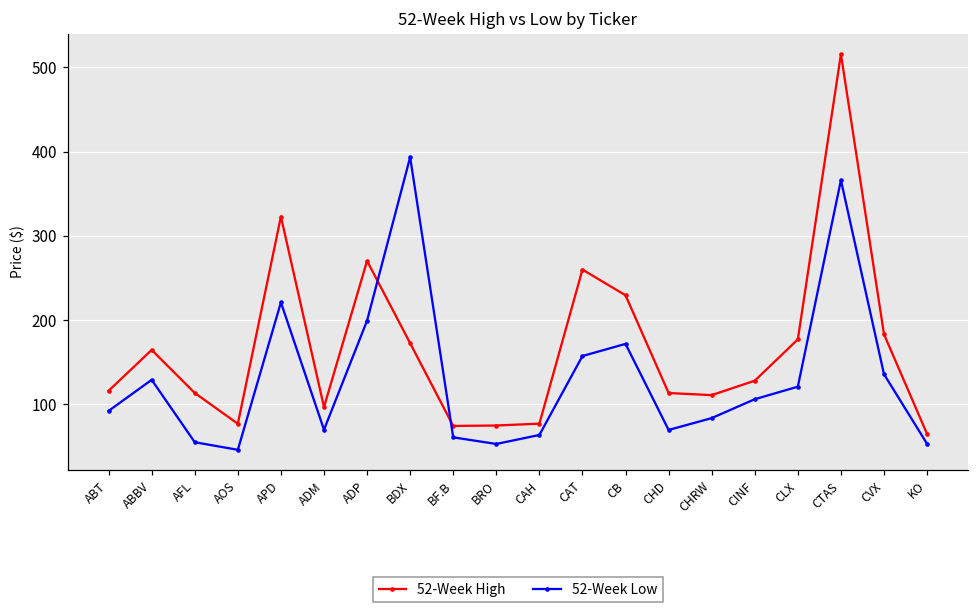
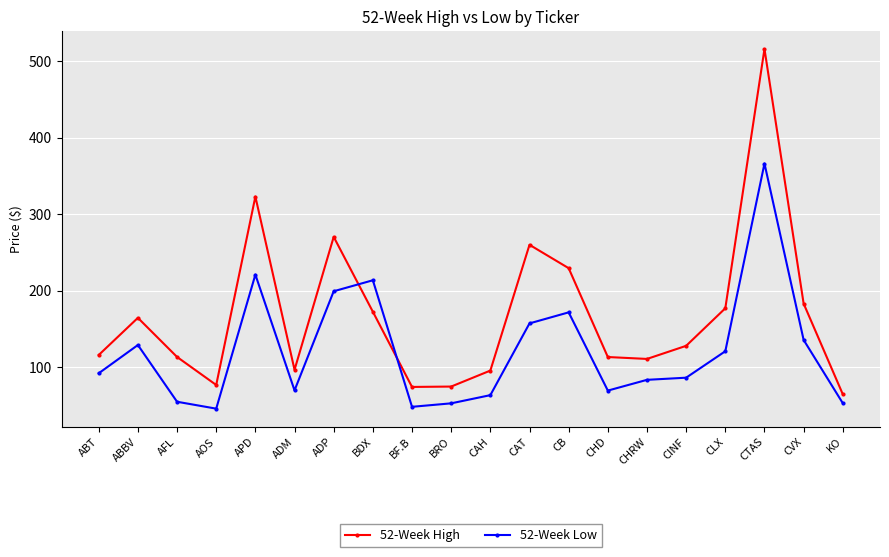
52-Week Low, BDX: 390 -> 210
52-Week Low, BF.B: 60 -> 50
52-Week High, CAH: 80 -> 100
52-Week Low, CINF: 110 -> 90
